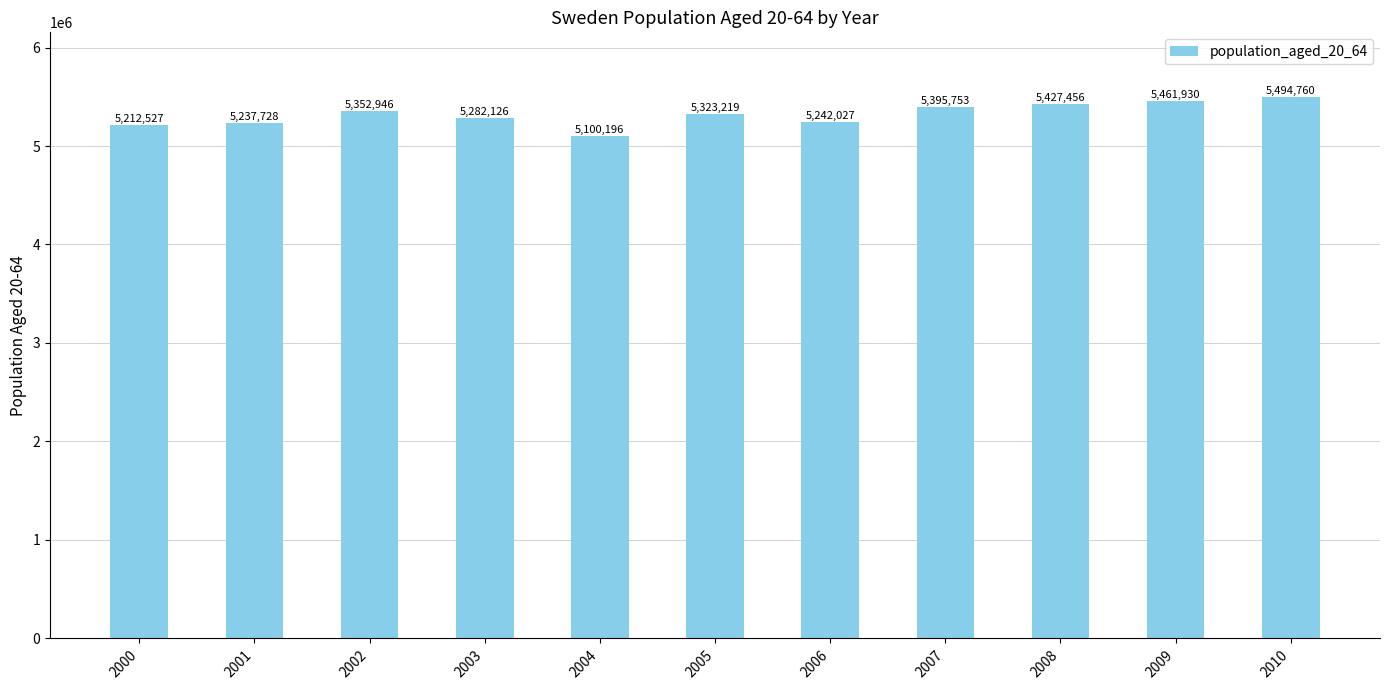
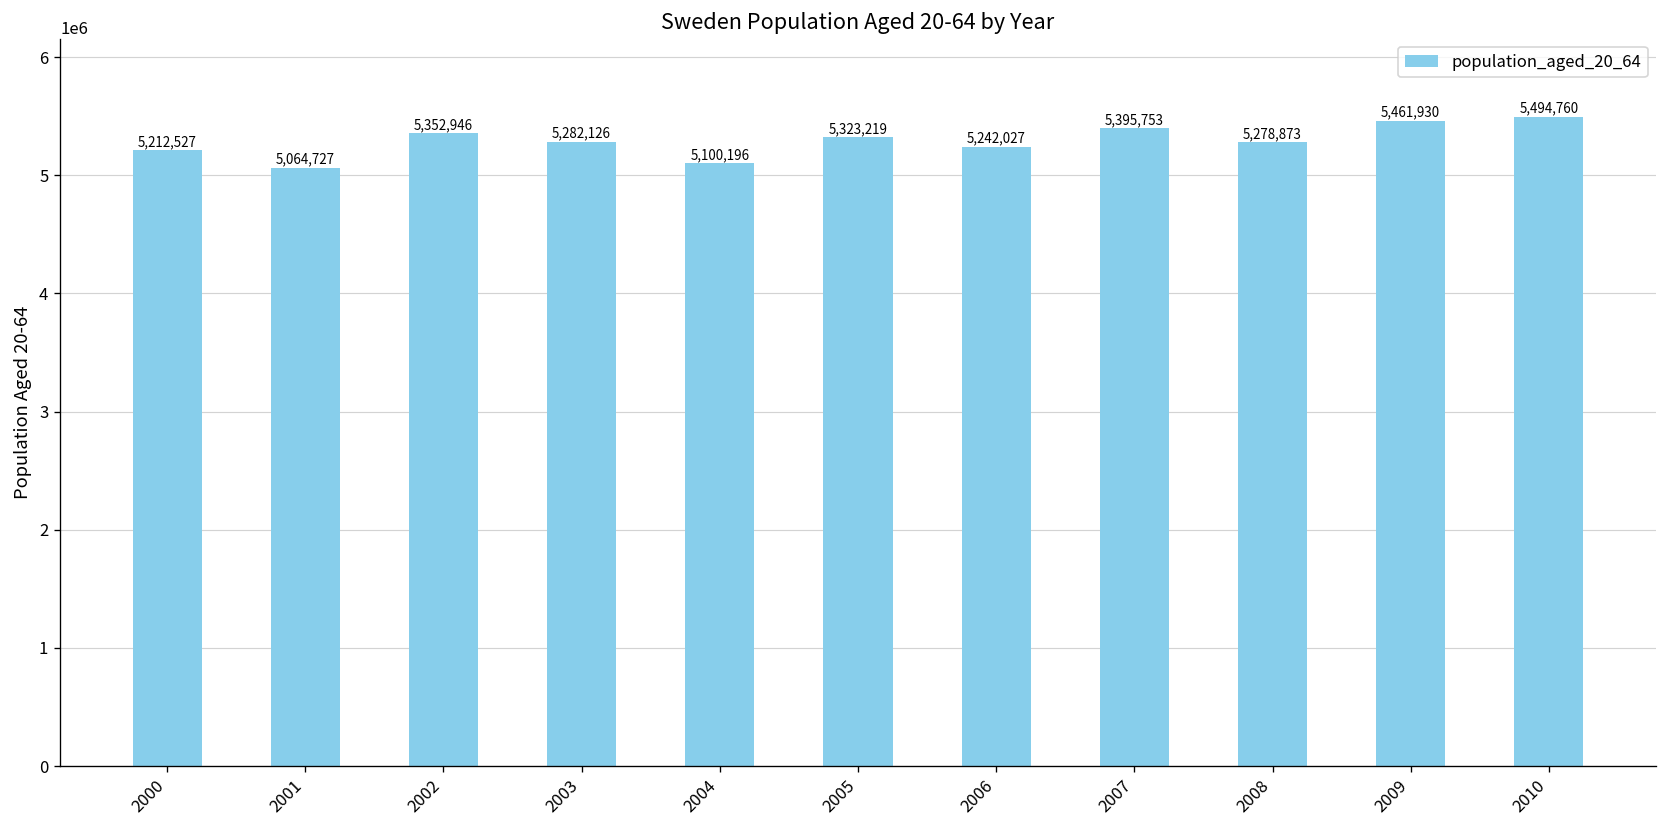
2001: 5,237,728 -> 5,064,727
2008: 5,427,456 -> 5,278,873
